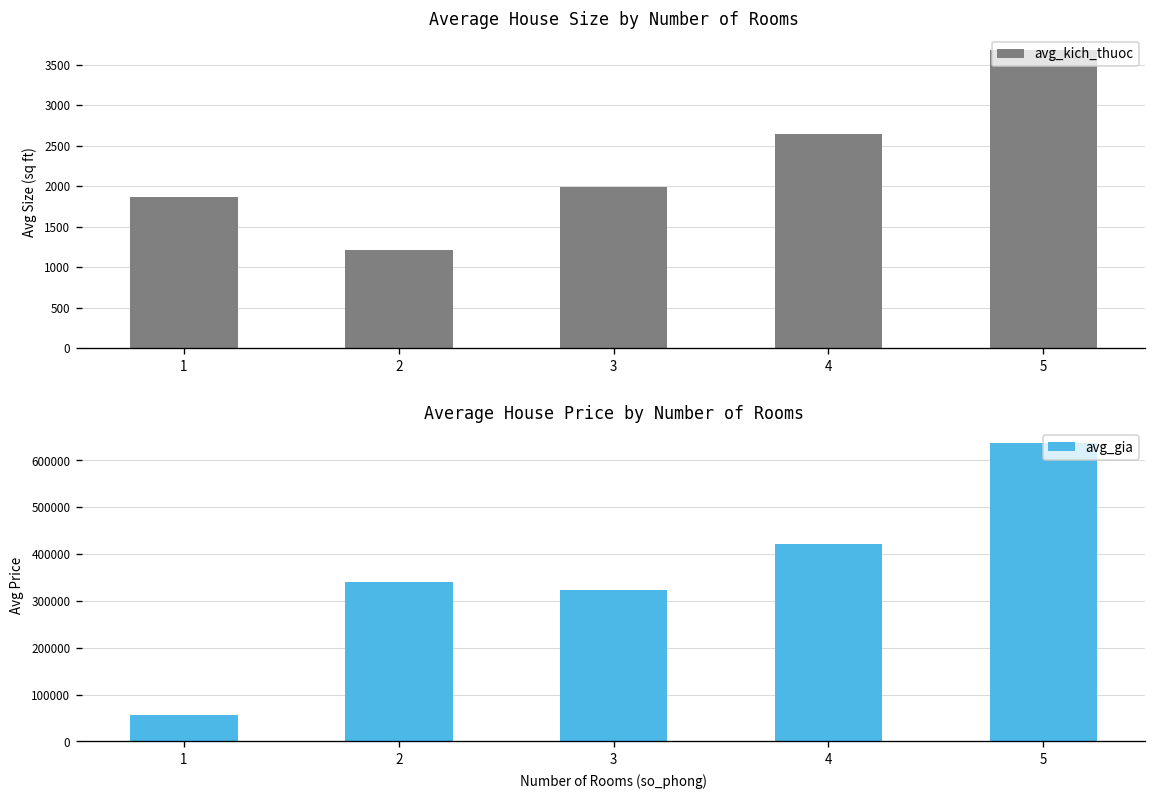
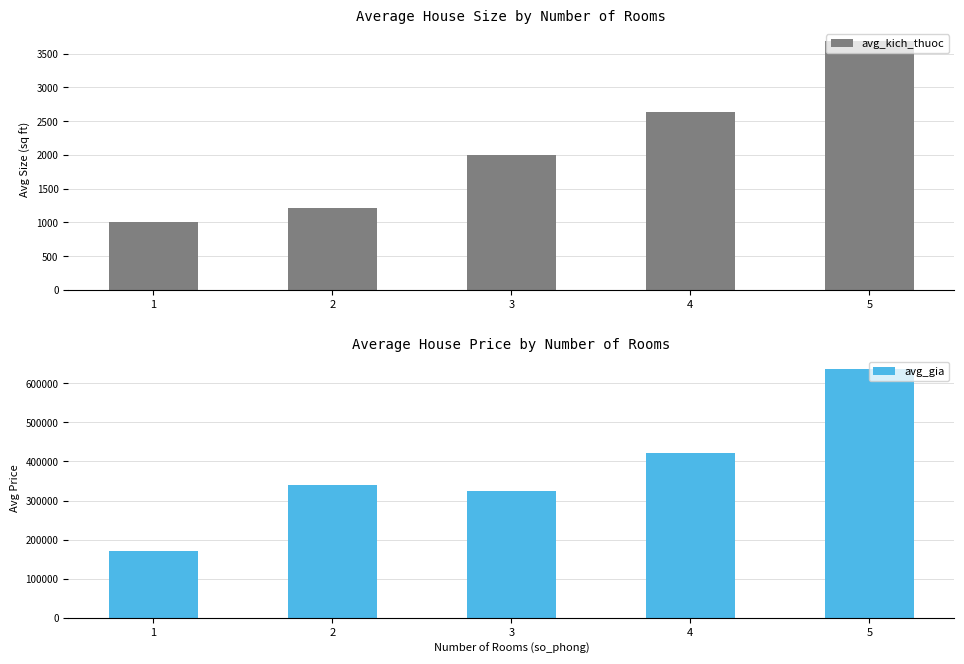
Average House Size by Number of Rooms, 1: 1900 -> 1000
Average House Price by Number of Rooms, 1: 60000 -> 170000
